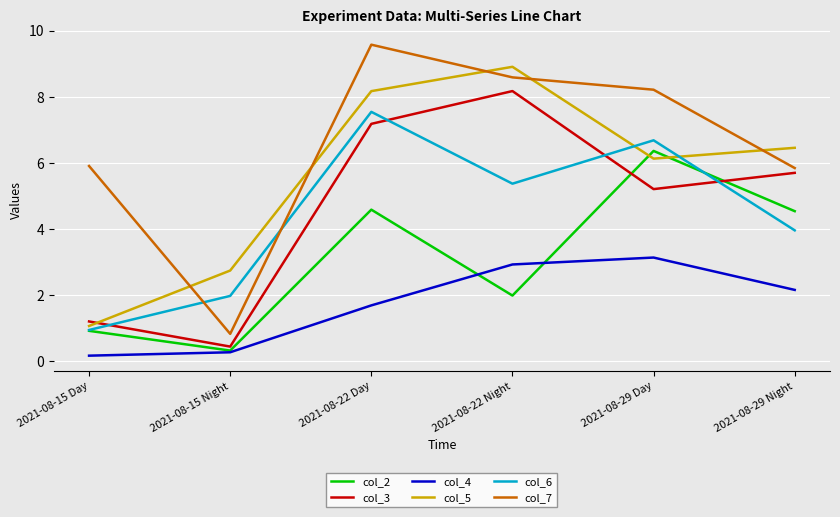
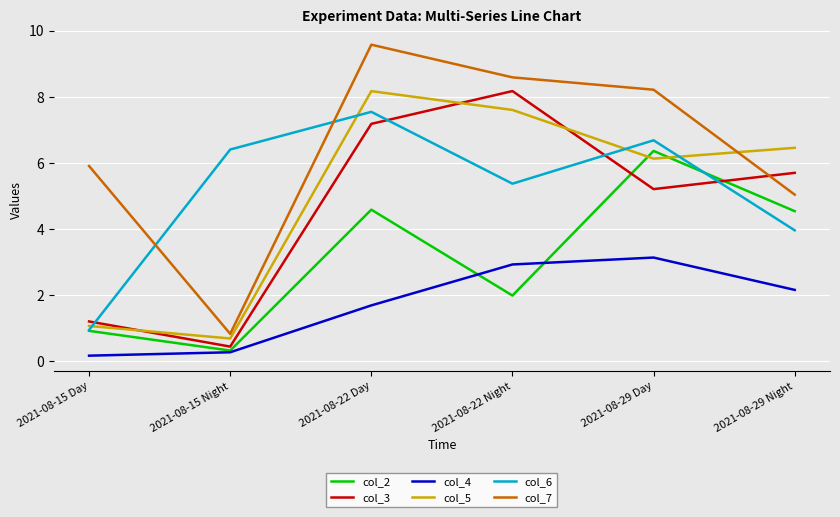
col_5, 2021-08-15 Night: 2.7 -> 0.7
col_6, 2021-08-15 Night: 2.0 -> 6.4
col_5, 2021-08-22 Night: 8.9 -> 7.6
col_7, 2021-08-29 Night: 5.8 -> 5.0
